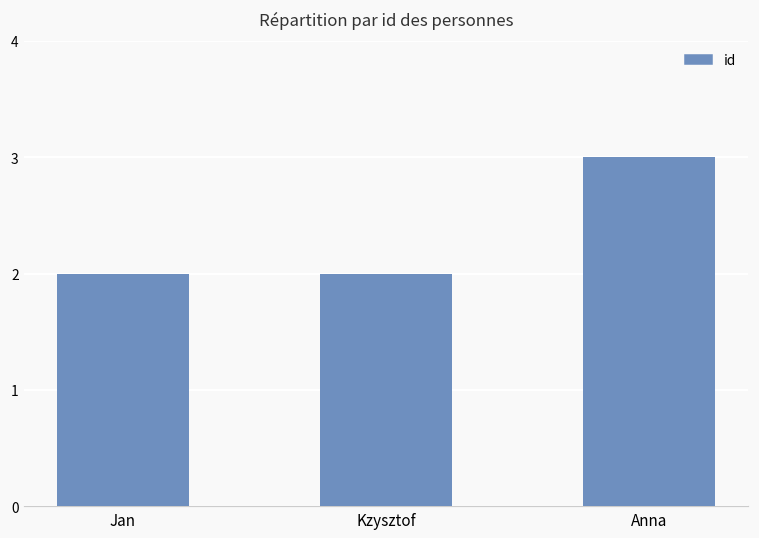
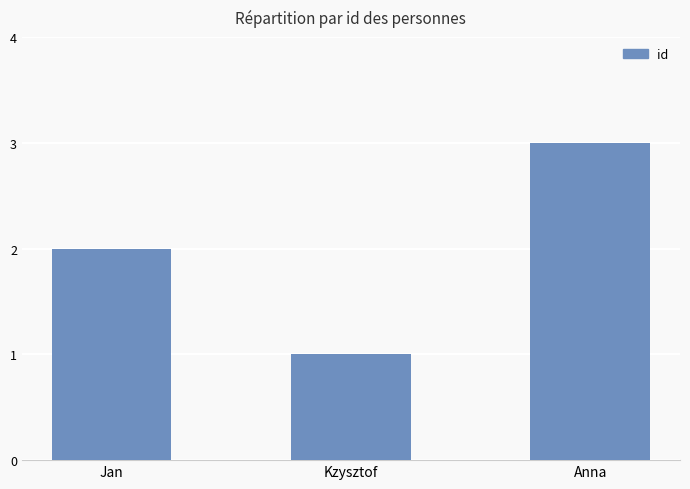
Kzysztof: 2 -> 1
